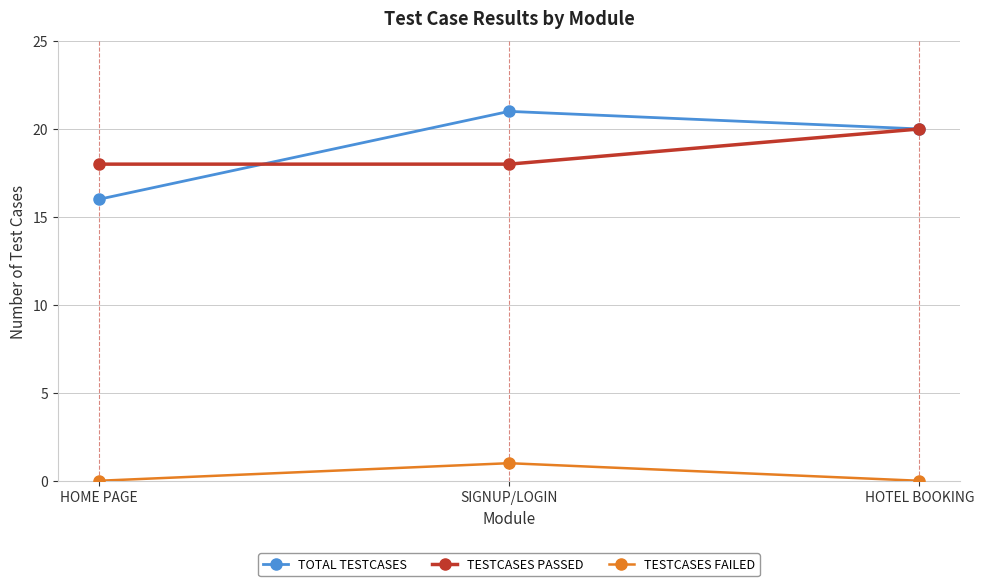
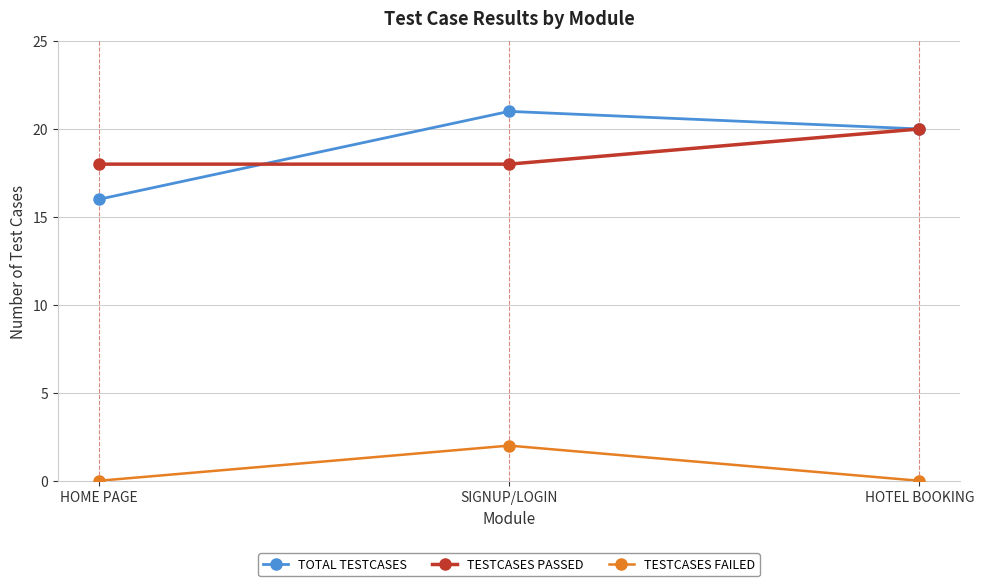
TESTCASES FAILED, SIGNUP/LOGIN: 1 -> 2
